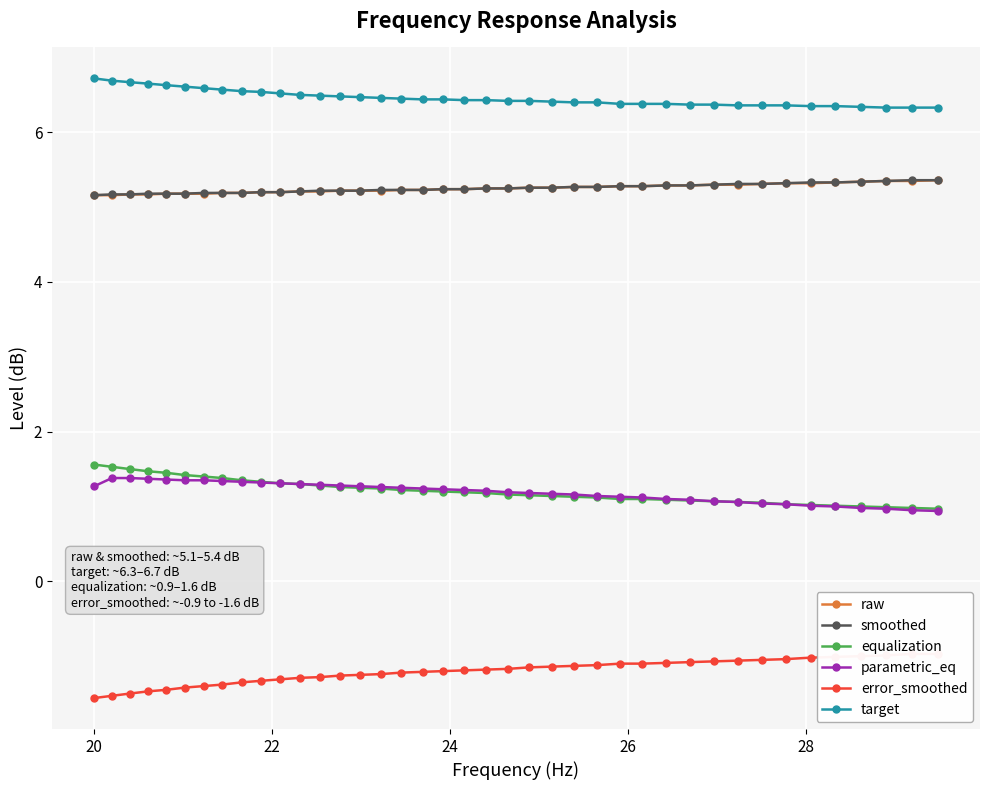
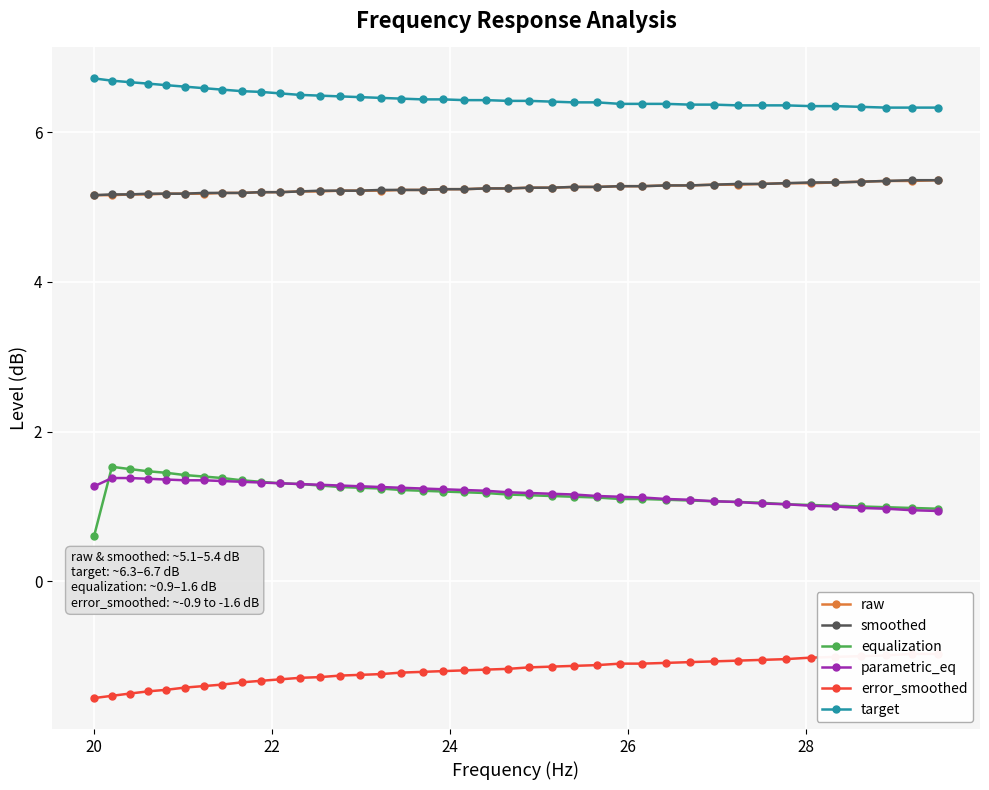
equalization, 20: 1.6 -> 0.6
